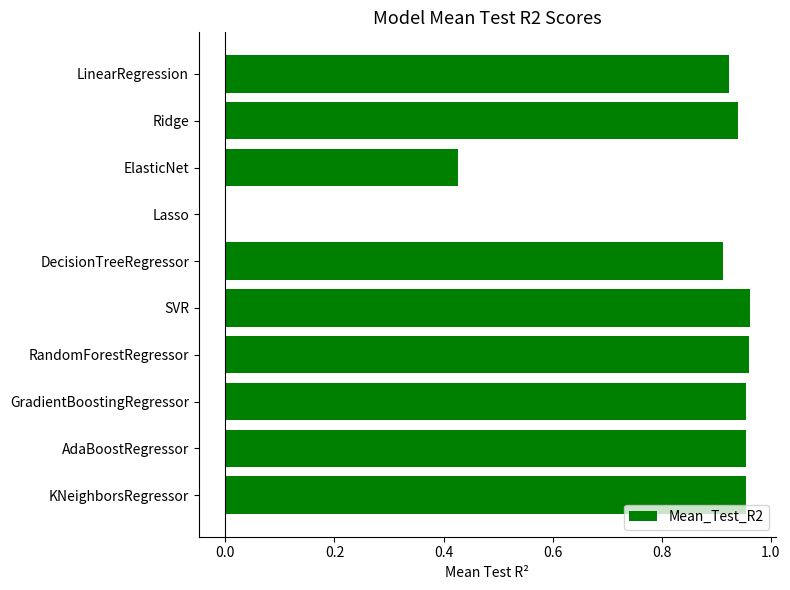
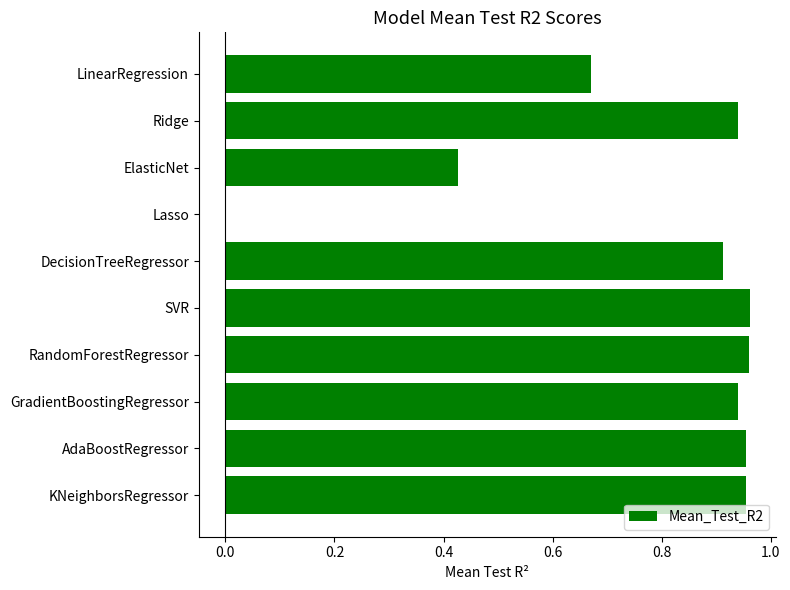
LinearRegression: 0.92 -> 0.67
GradientBoostingRegressor: 0.96 -> 0.94
